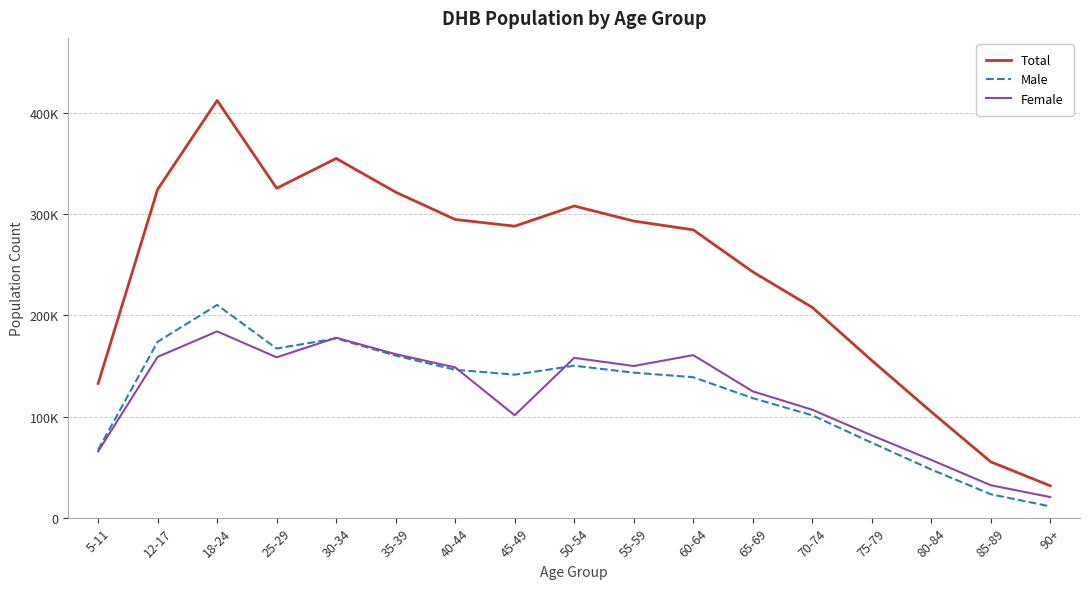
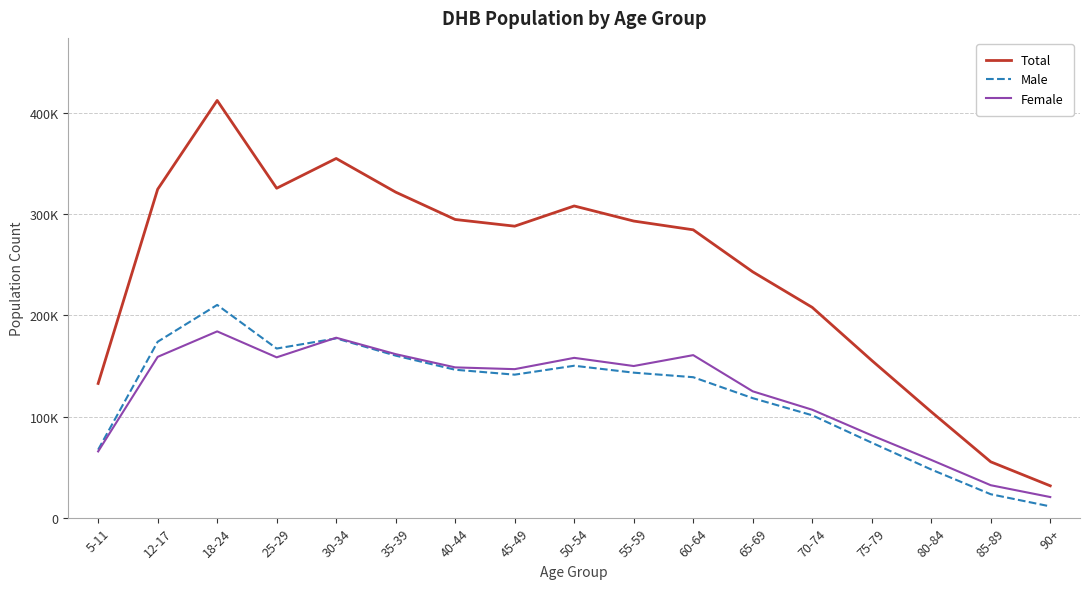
Female, 45-49: 101000 -> 147000
